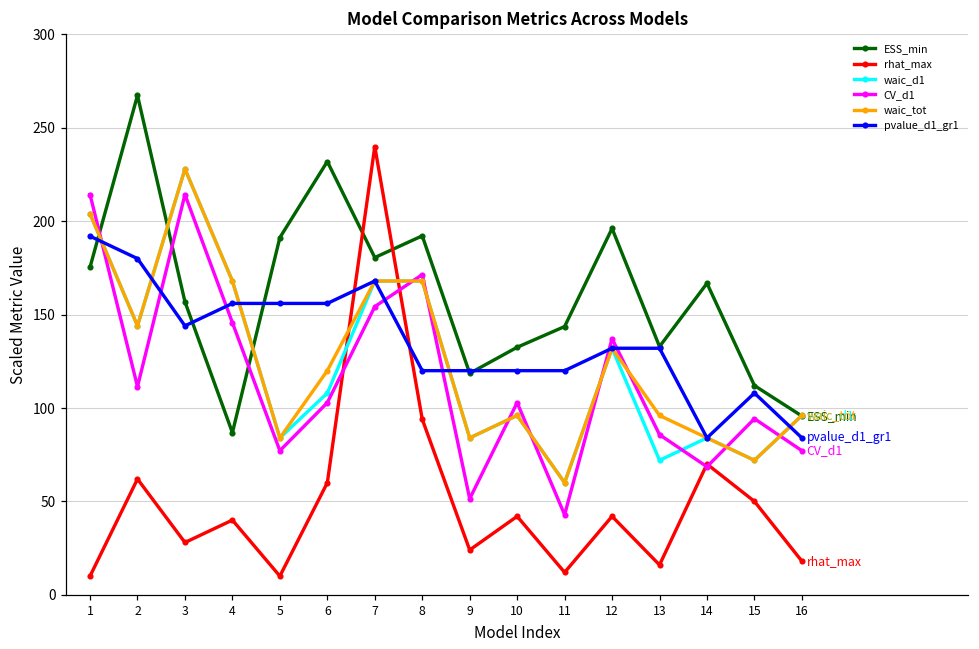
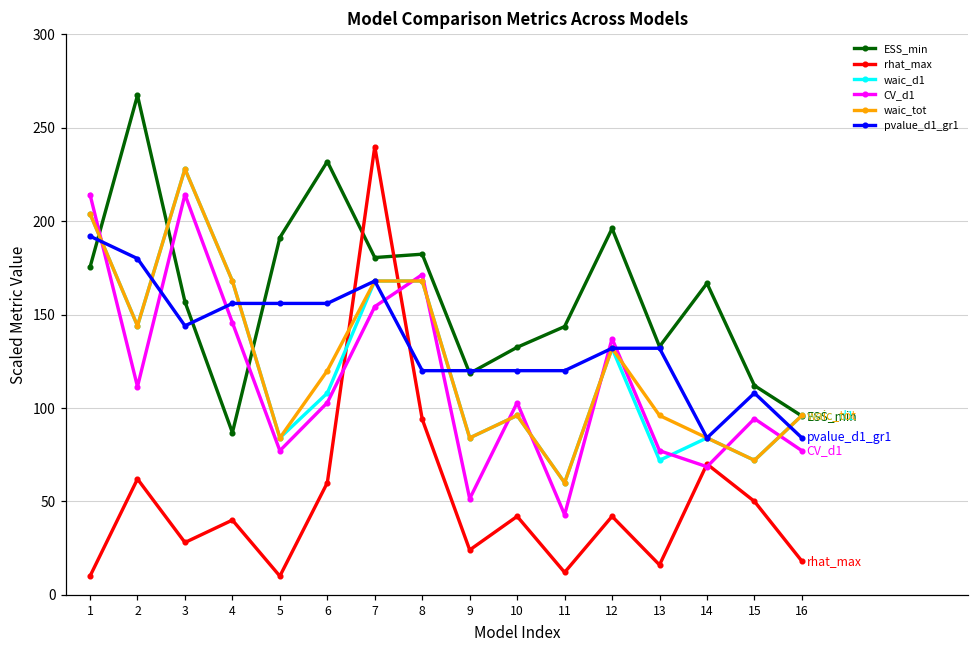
ESS_min, 8: 192 -> 182
CV_d1, 13: 86 -> 77
